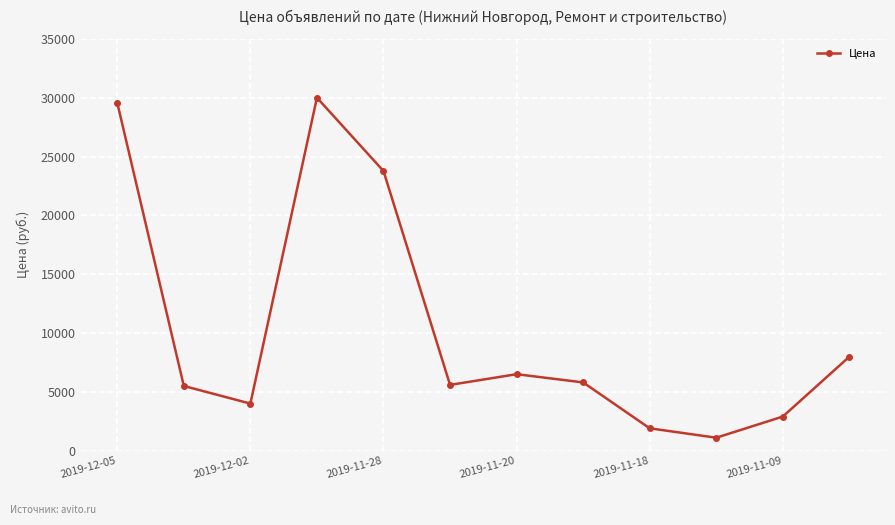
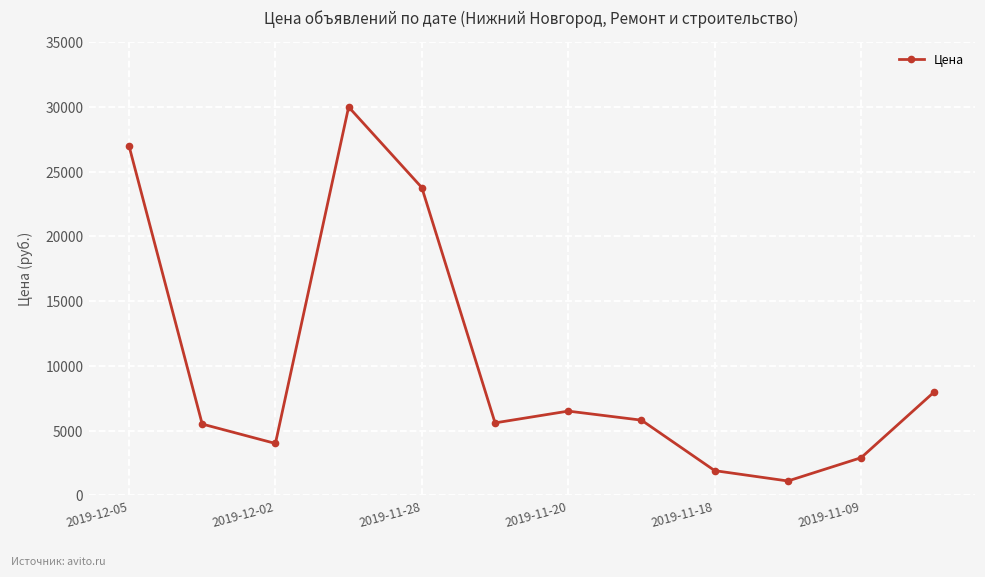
2019-12-05: 29600 -> 27000
